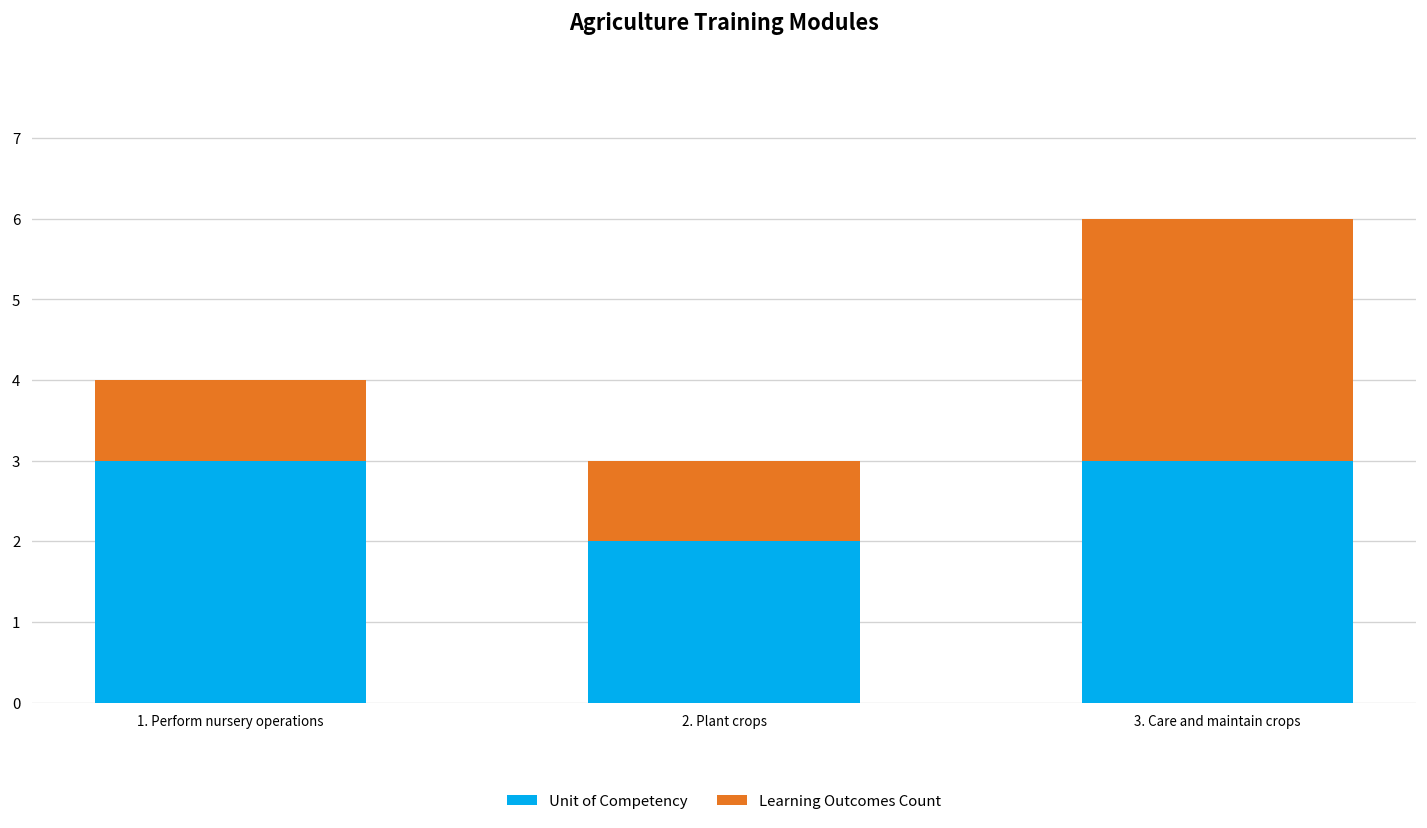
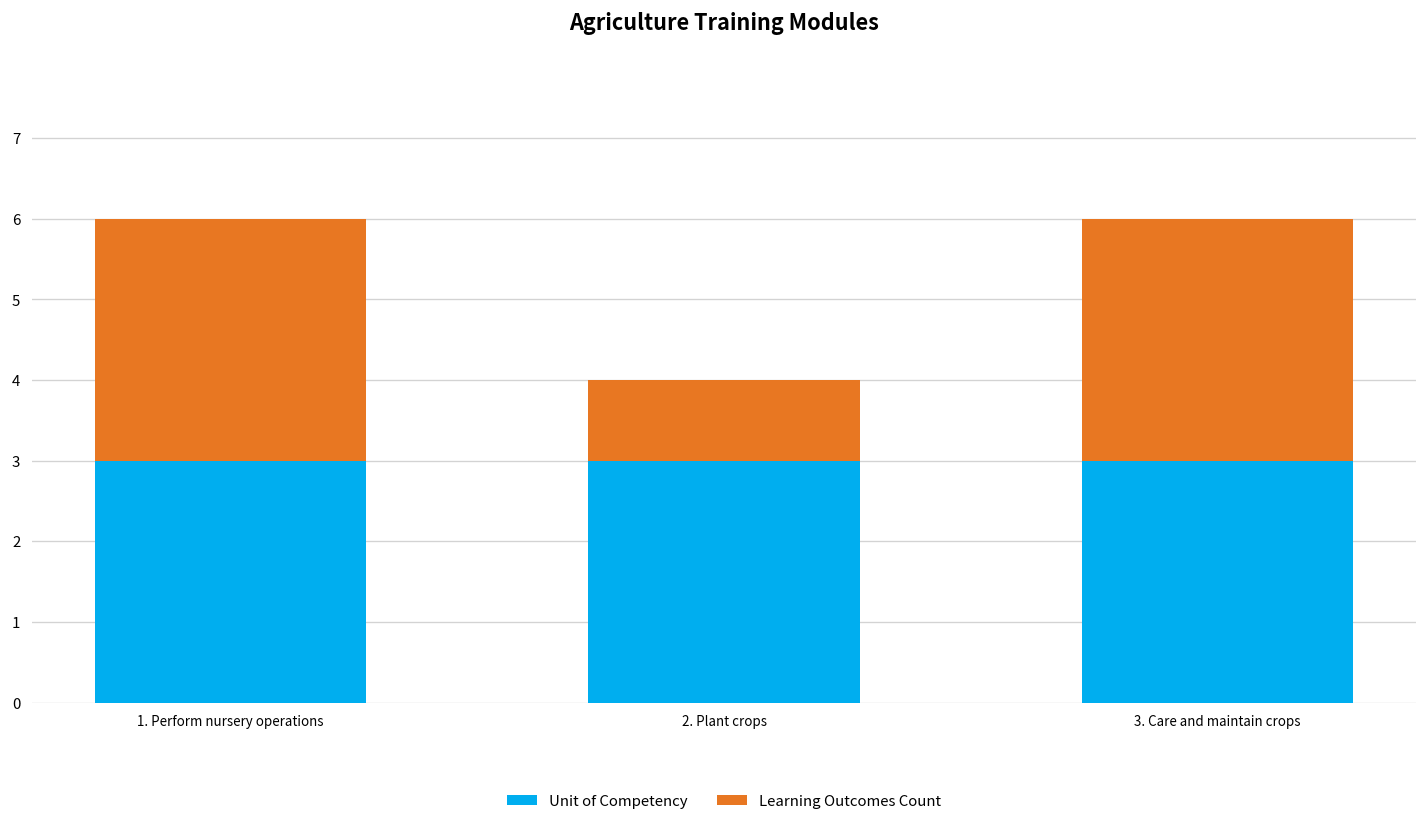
Learning Outcomes Count, 1. Perform nursery operations: 1 -> 3
Unit of Competency, 2. Plant crops: 2 -> 3
